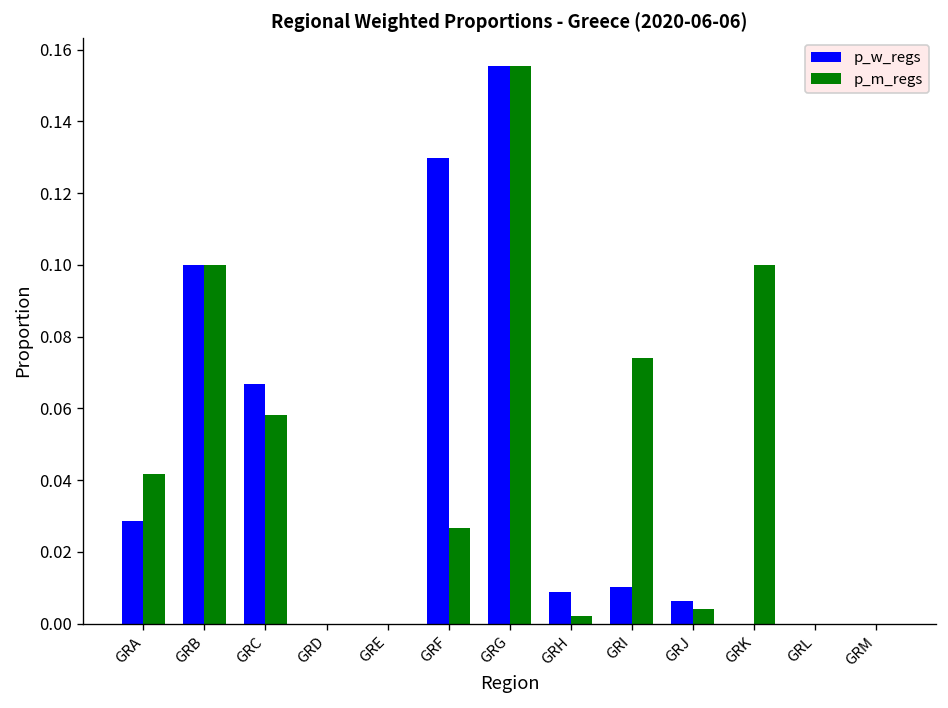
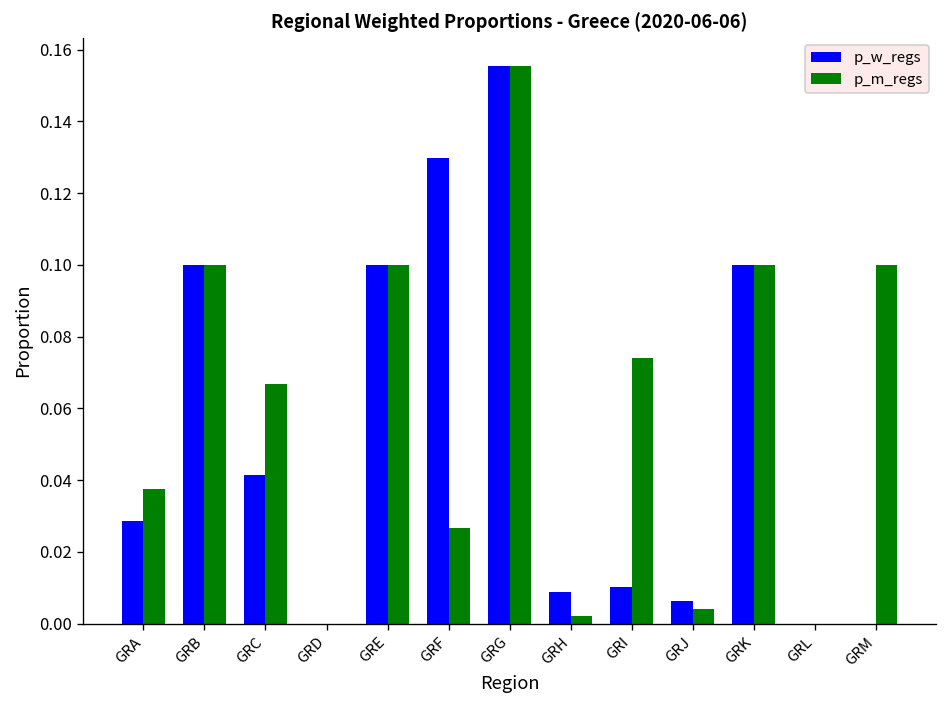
p_m_regs, GRA: 0.042 -> 0.037
p_w_regs, GRC: 0.067 -> 0.042
p_m_regs, GRC: 0.058 -> 0.067
p_w_regs, GRE: 0.0 -> 0.1
p_m_regs, GRE: 0.0 -> 0.1
p_w_regs, GRK: 0.0 -> 0.1
p_m_regs, GRM: 0.0 -> 0.1
